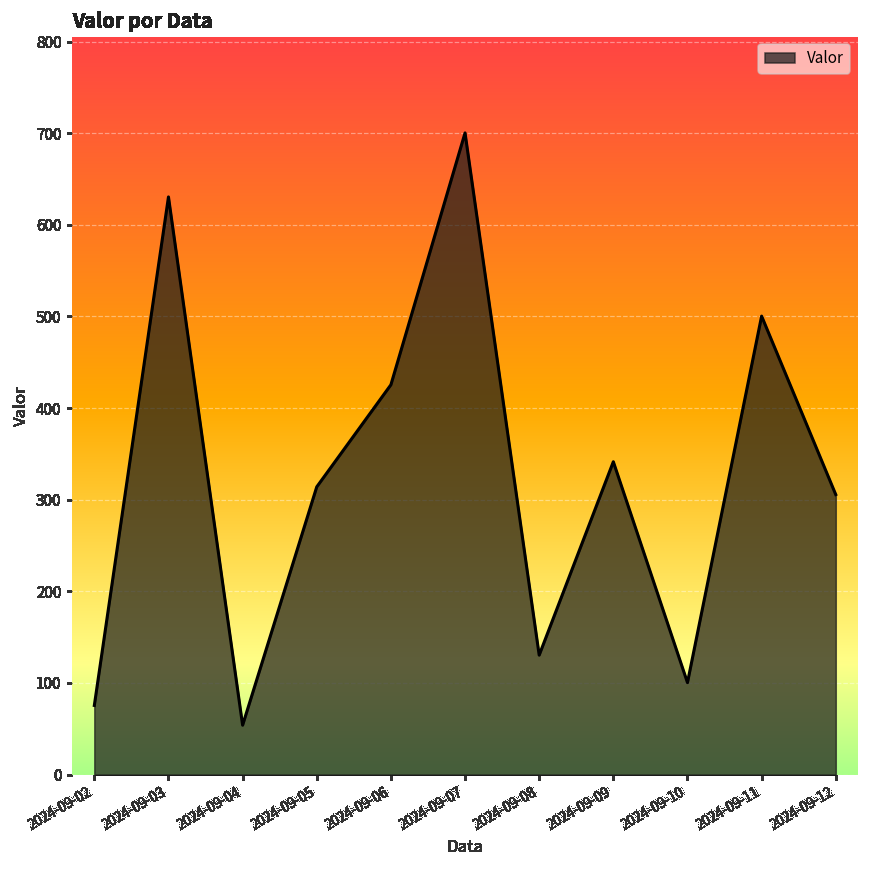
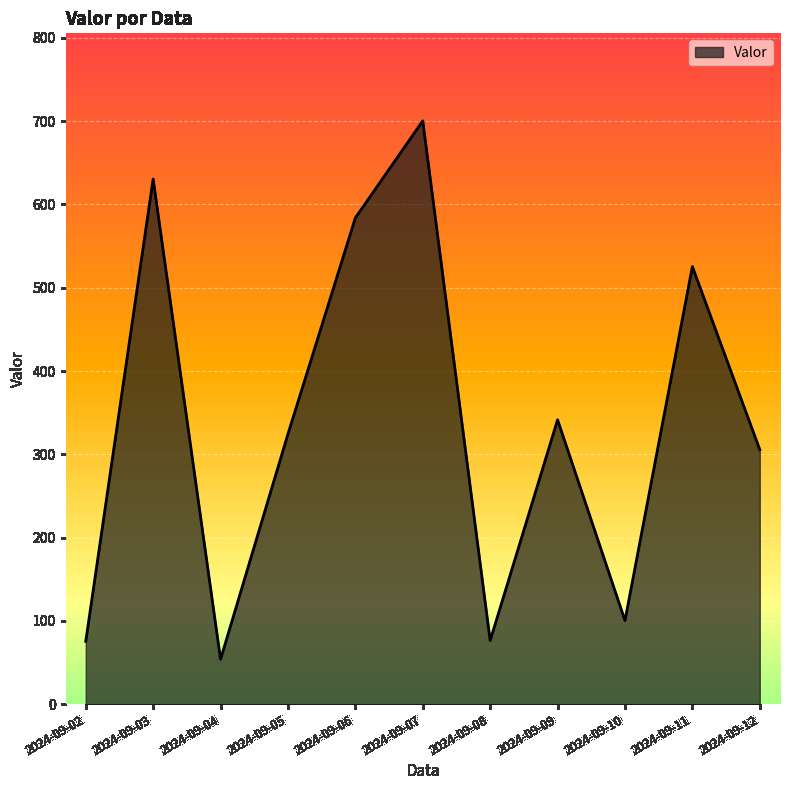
2024-09-05: 310 -> 320
2024-09-06: 430 -> 580
2024-09-08: 130 -> 80
2024-09-11: 500 -> 530
